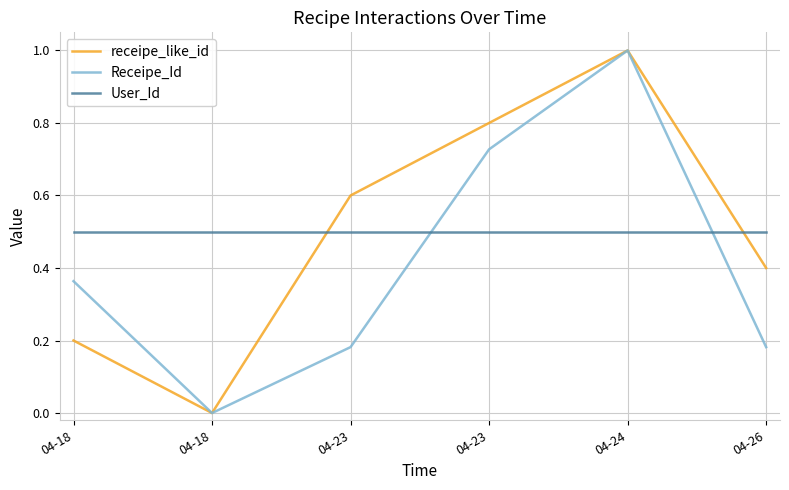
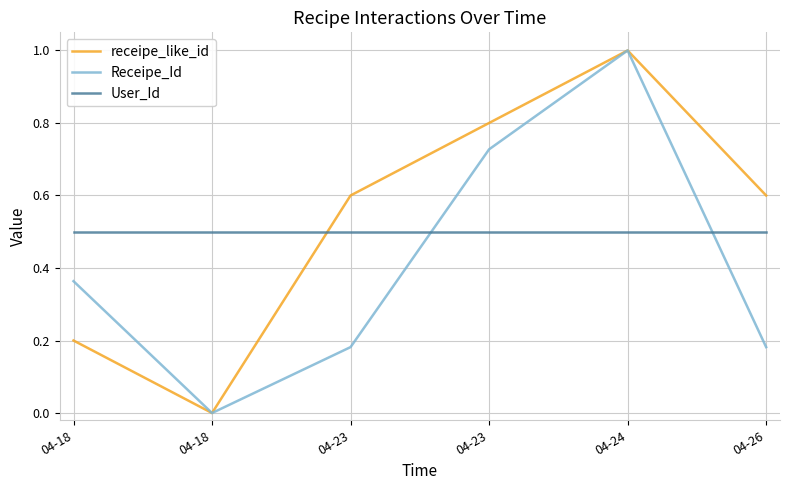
receipe_like_id, 04-26: 0.40 -> 0.60
